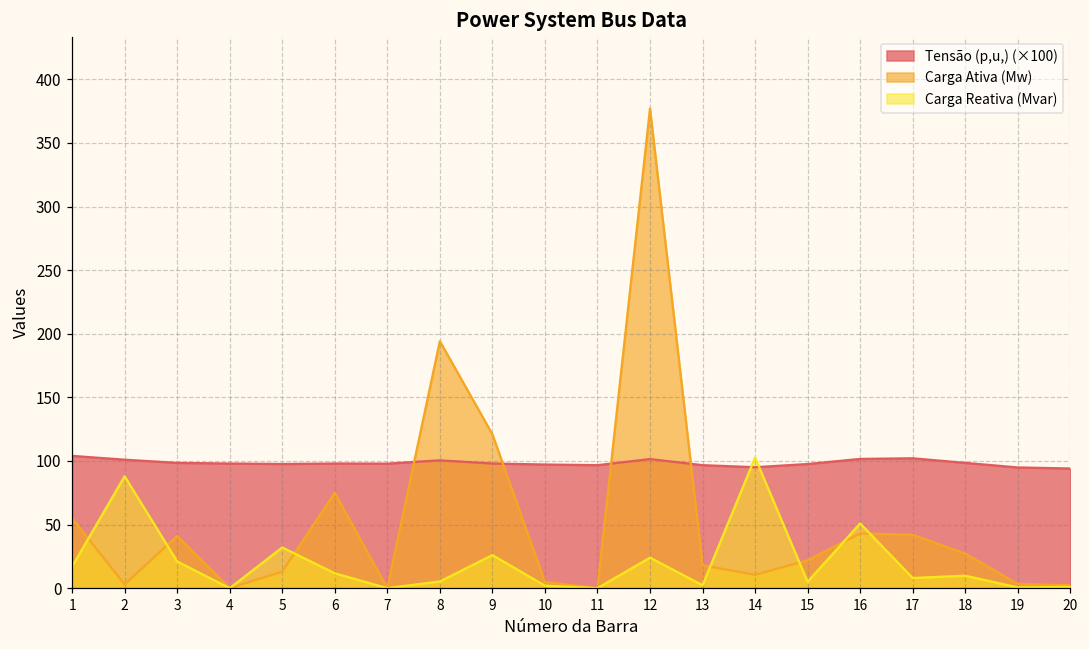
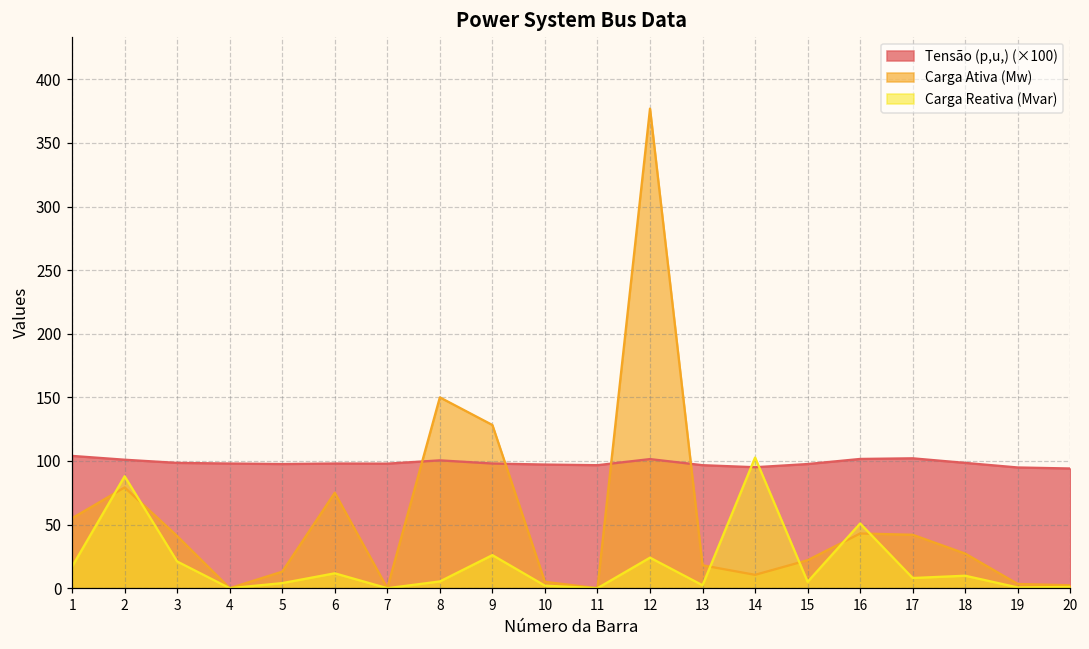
Carga Ativa (Mw), 2: 3 -> 79
Carga Reativa (Mvar), 5: 32 -> 4
Carga Ativa (Mw), 8: 194 -> 150
Carga Ativa (Mw), 9: 121 -> 128
